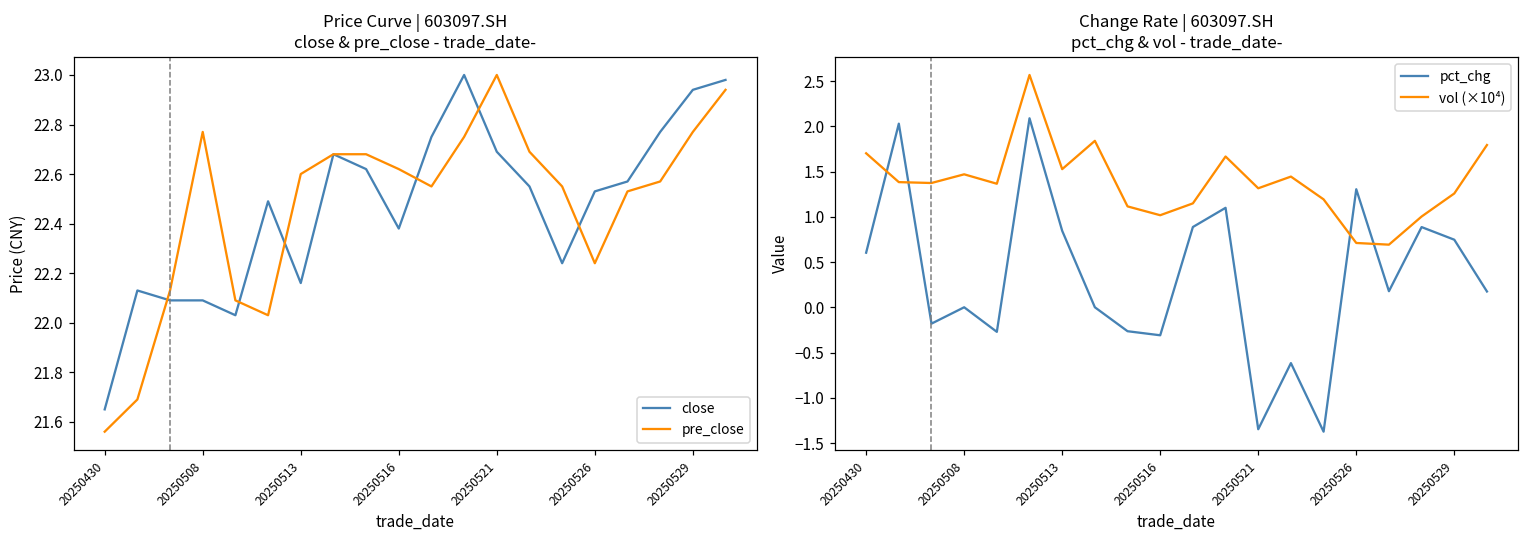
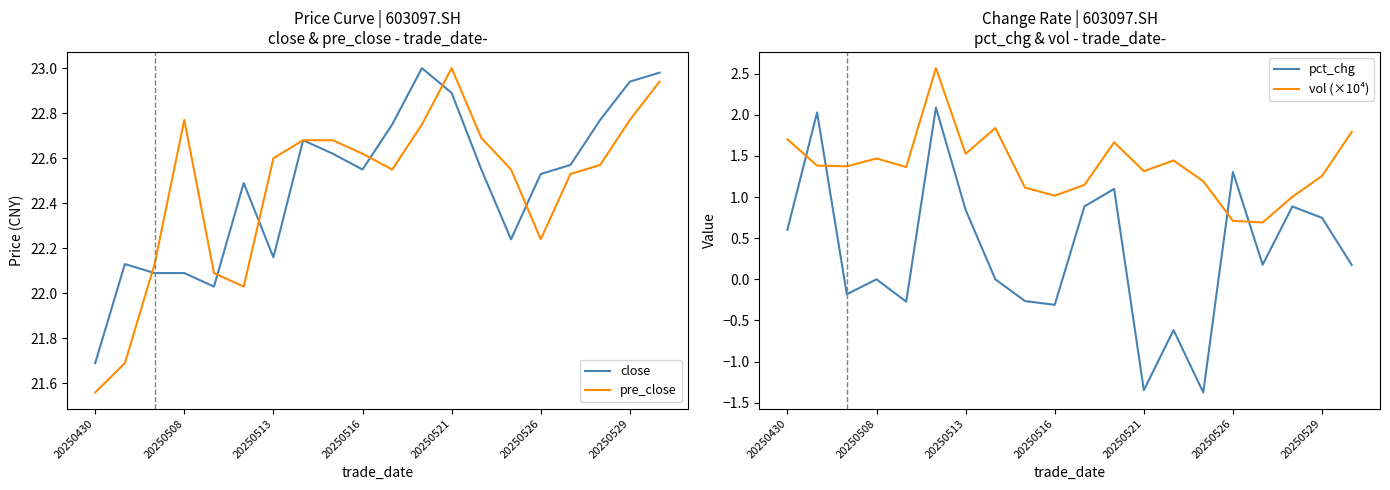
Price Curve | 603097.SH close & pre_close - trade_date-, close, 20250430: 21.65 -> 21.69
Price Curve | 603097.SH close & pre_close - trade_date-, close, 20250516: 22.38 -> 22.55
Price Curve | 603097.SH close & pre_close - trade_date-, close, 20250521: 22.69 -> 22.89
